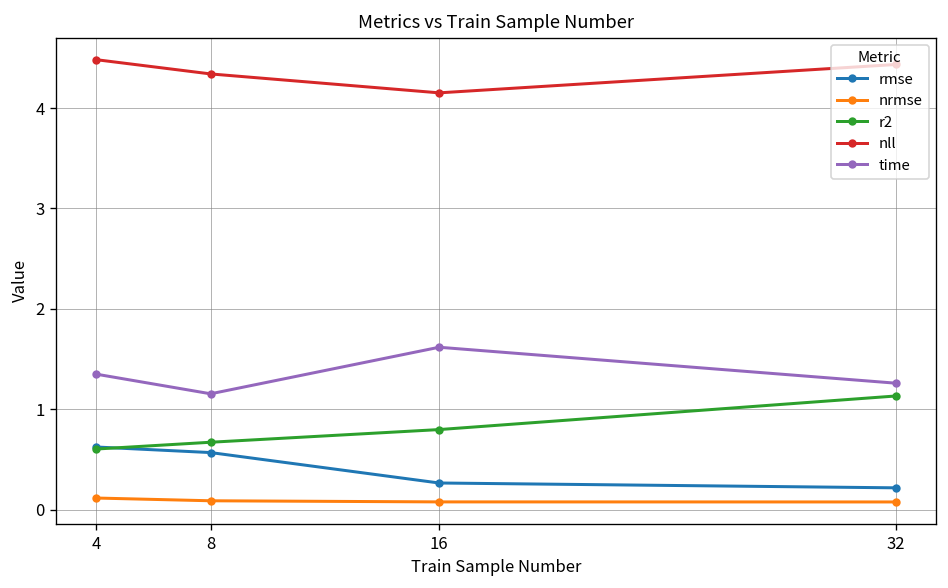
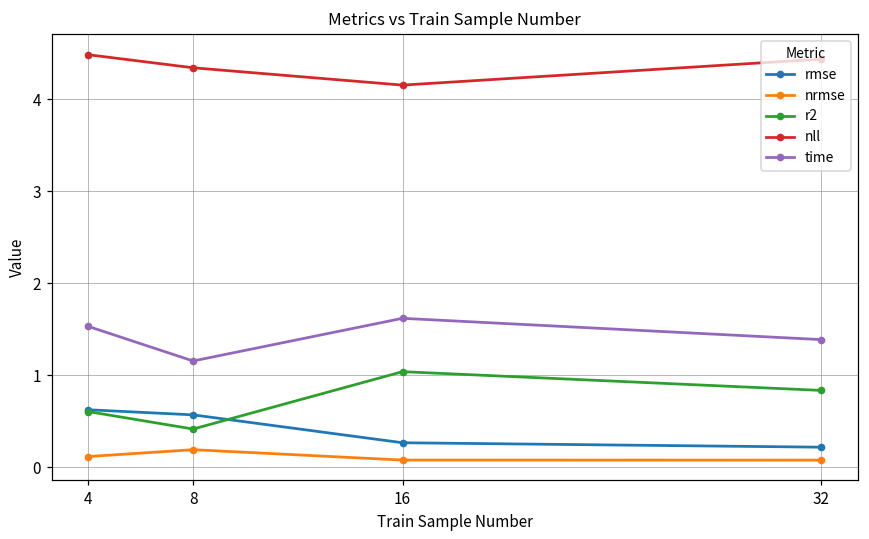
time, 4: 1.3 -> 1.5
nrmse, 8: 0.1 -> 0.2
r2, 8: 0.7 -> 0.4
r2, 16: 0.8 -> 1.0
r2, 32: 1.1 -> 0.8
time, 32: 1.3 -> 1.4
